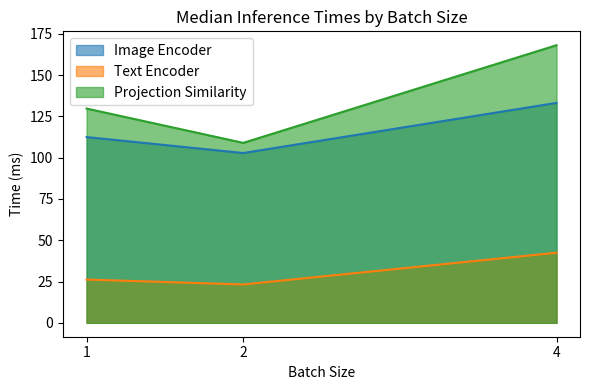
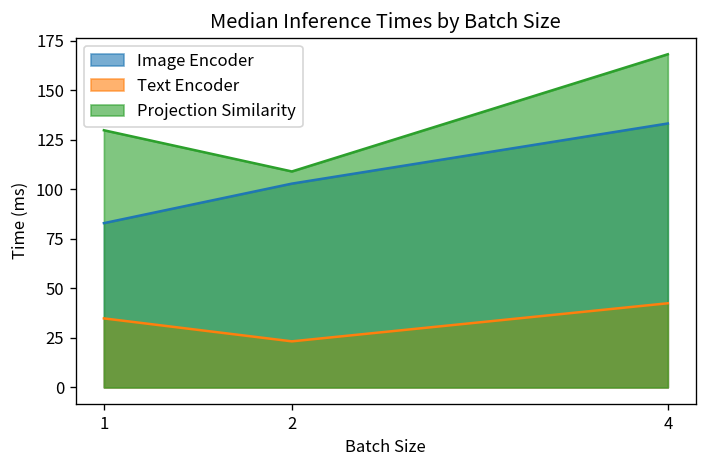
Image Encoder, 1: 112 -> 83
Text Encoder, 1: 26 -> 35
